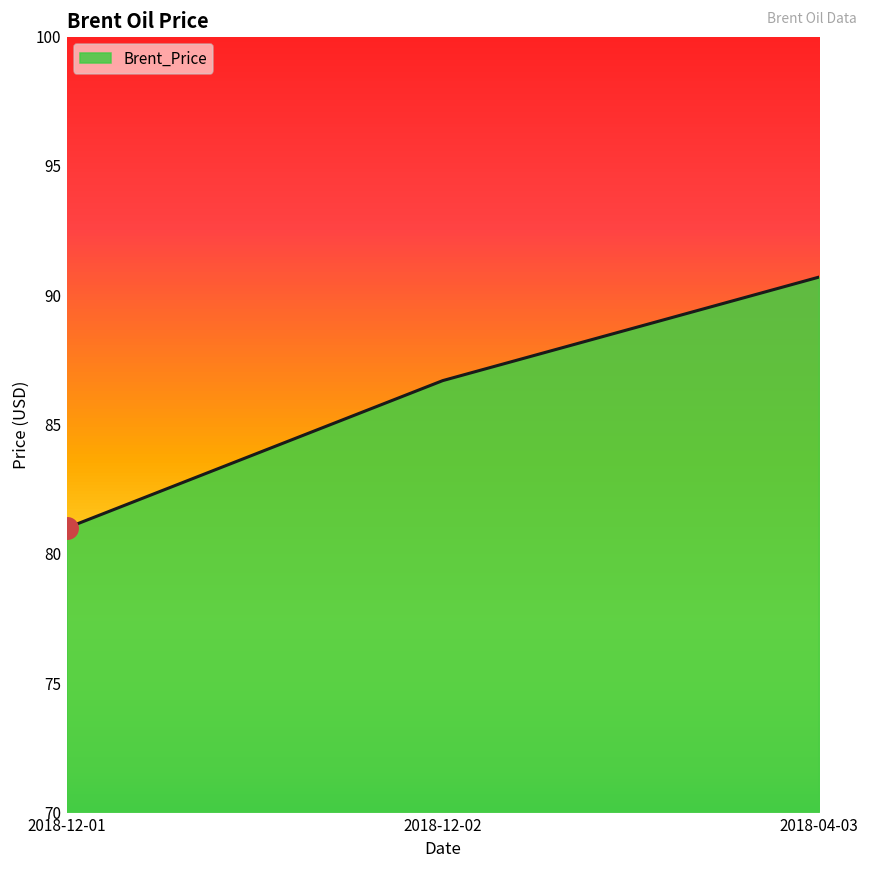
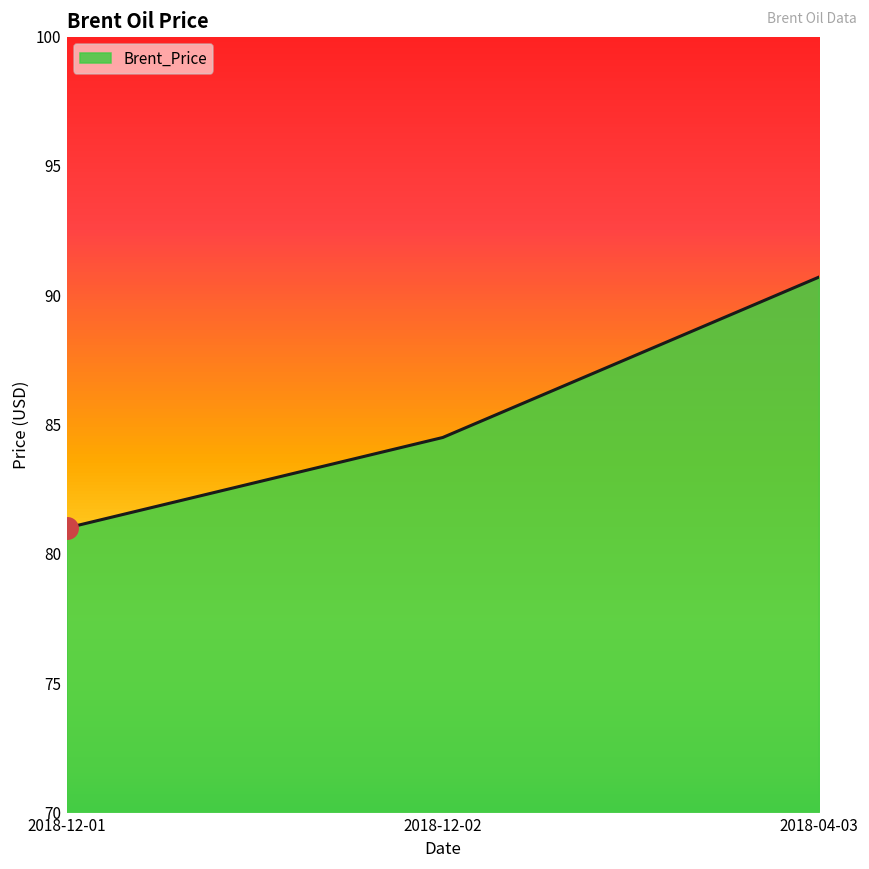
Brent_Price, 2018-12-02: 86.7 -> 84.5
